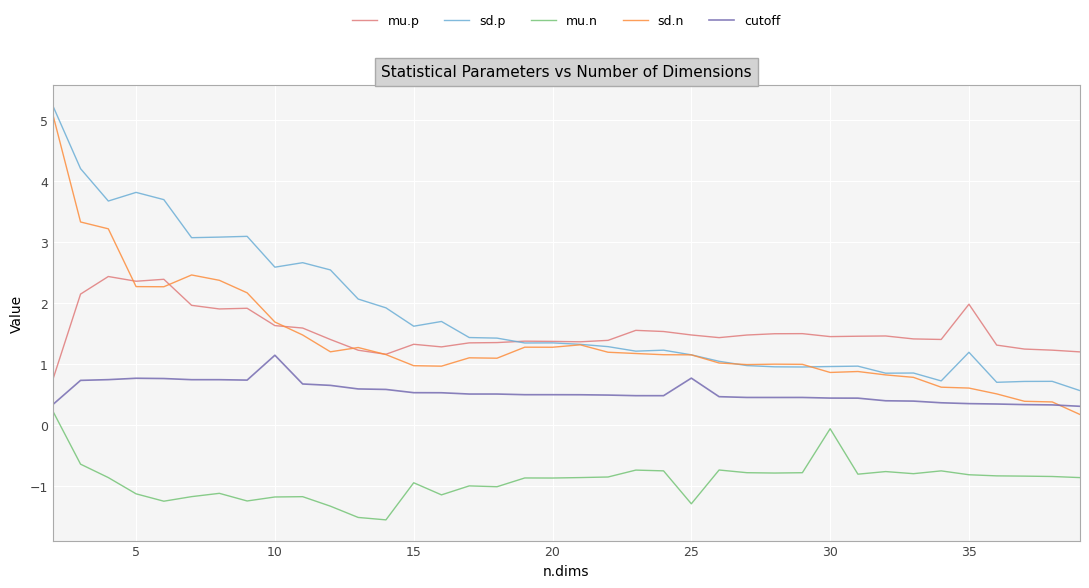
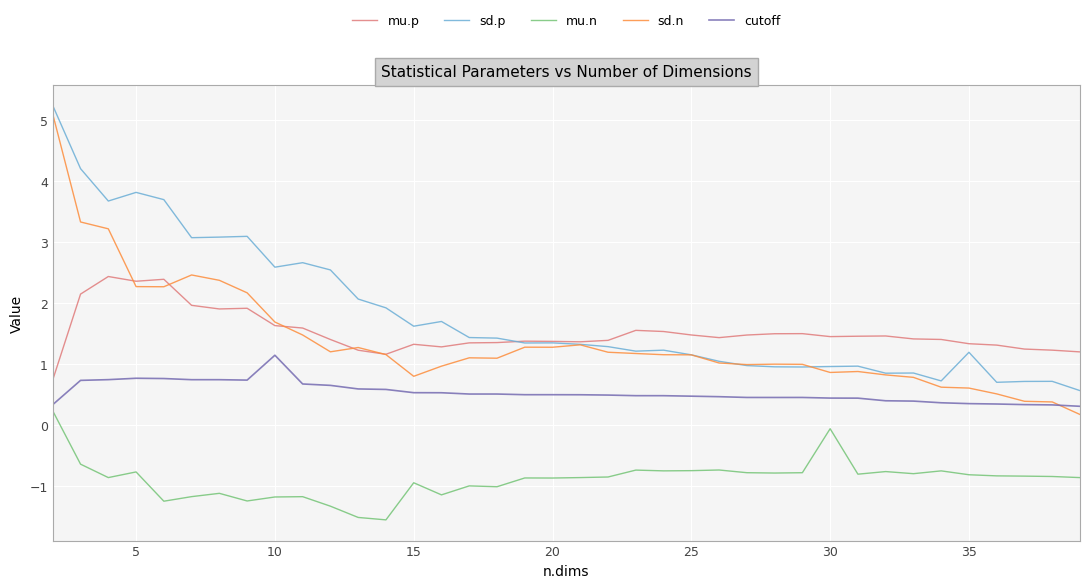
mu.n, 5: -1.1 -> -0.8
sd.n, 15: 1.0 -> 0.8
mu.n, 25: -1.3 -> -0.8
cutoff, 25: 0.8 -> 0.5
mu.p, 35: 2.0 -> 1.3
